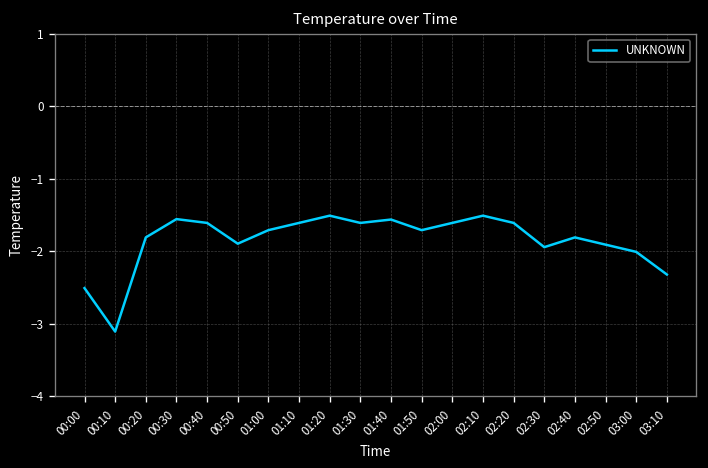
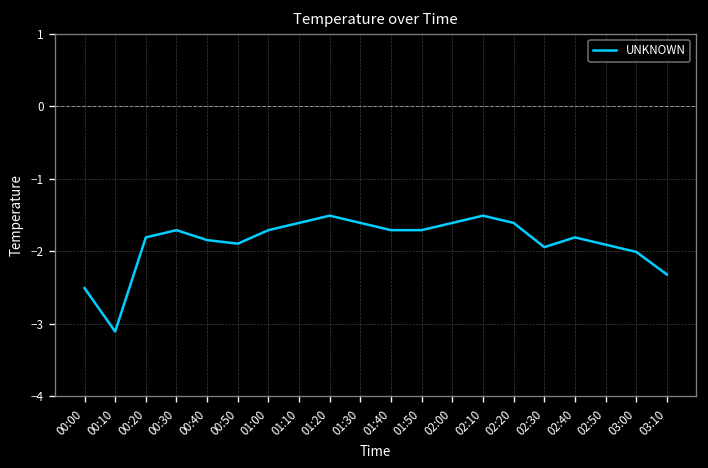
00:30: -1.6 -> -1.7
00:40: -1.6 -> -1.8
01:40: -1.6 -> -1.7
